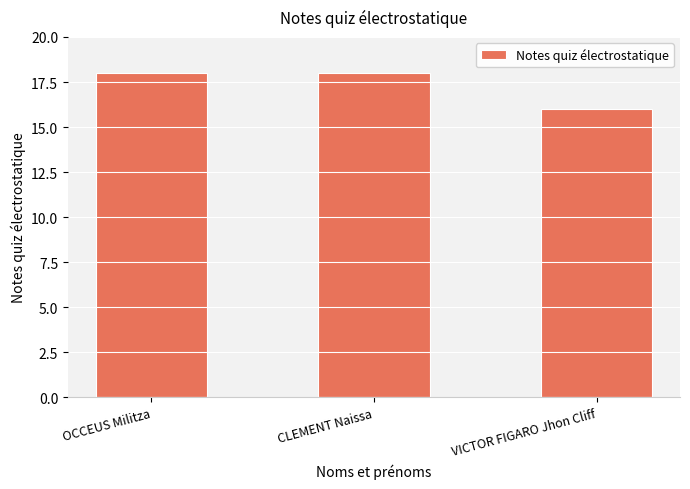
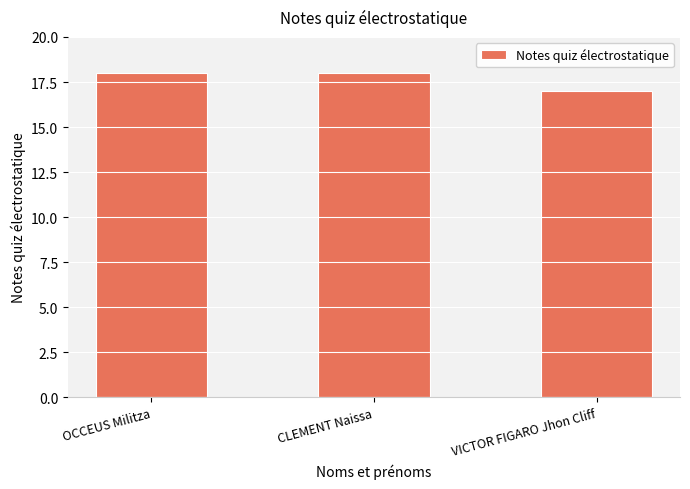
VICTOR FIGARO Jhon Cliff: 16 -> 17
